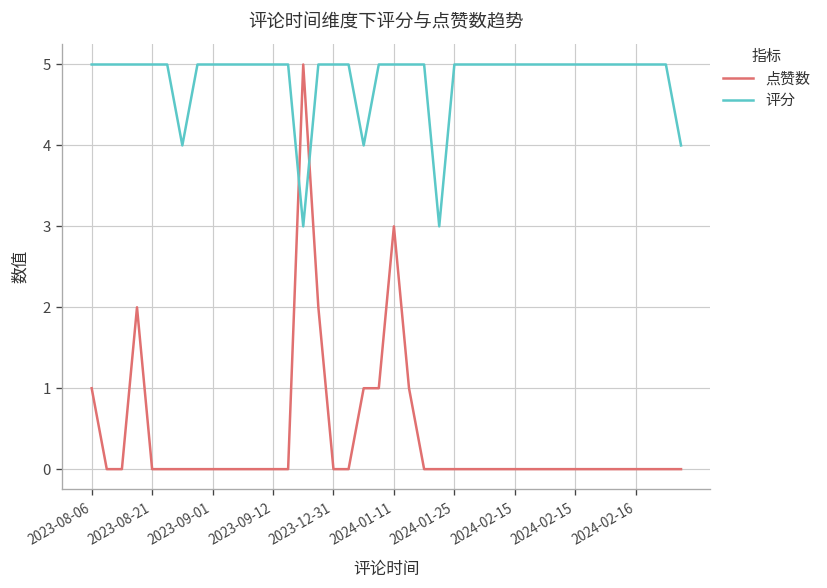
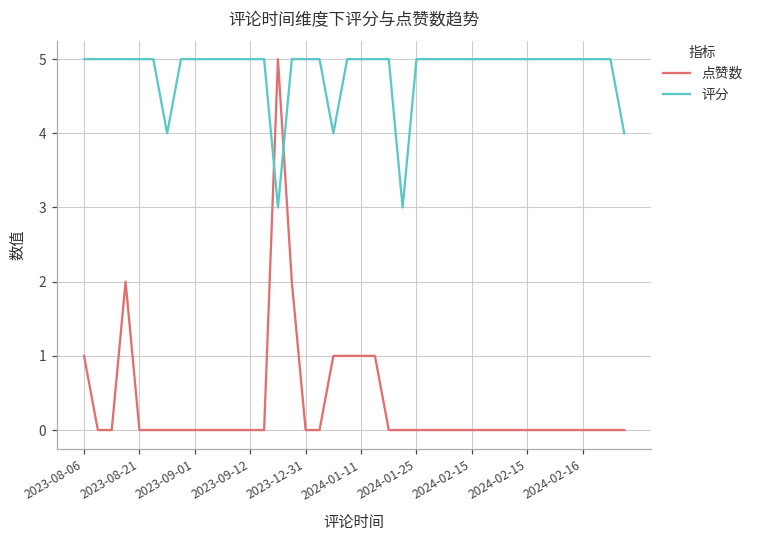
点赞数, 2024-01-11: 3 -> 1
